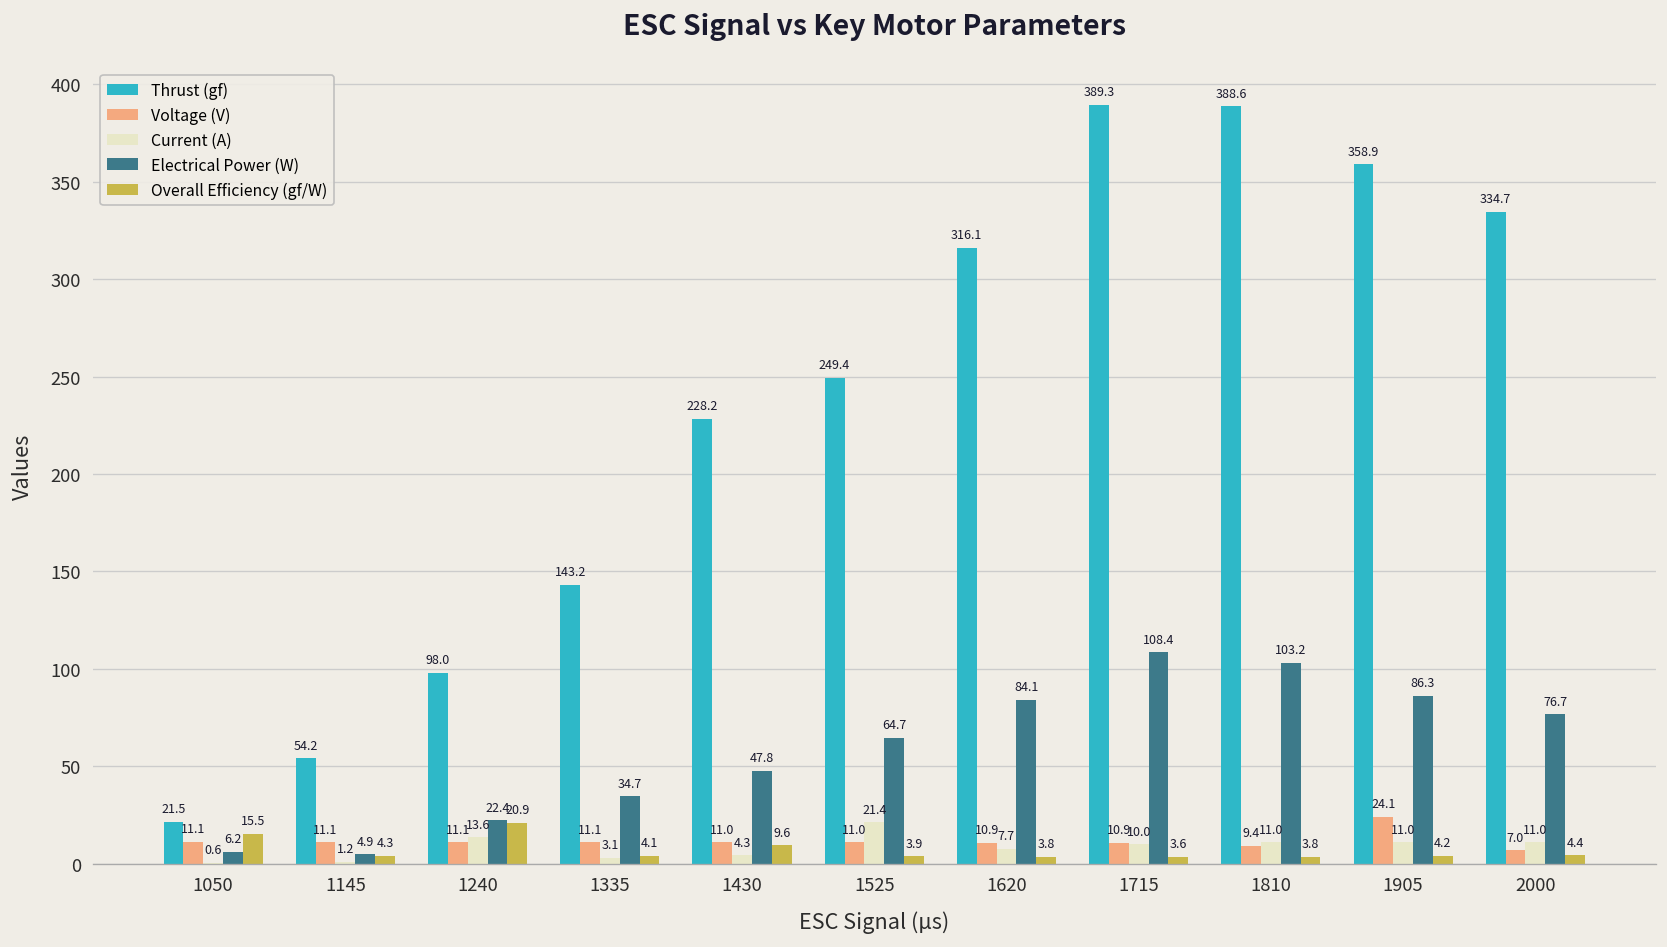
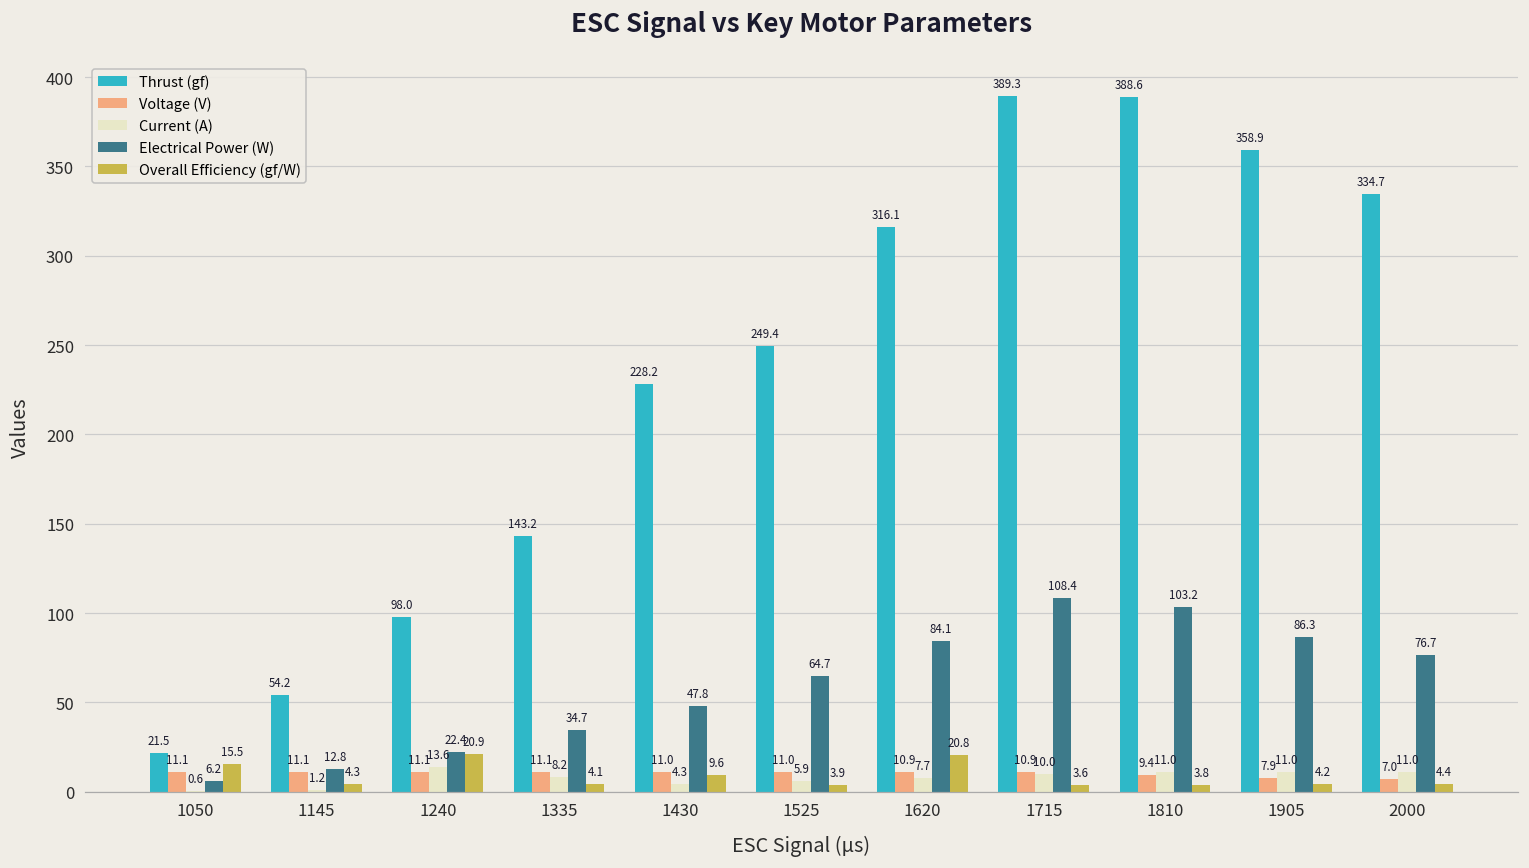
Electrical Power (W), 1145: 4.9 -> 12.8
Current (A), 1335: 3.1 -> 8.2
Current (A), 1525: 21.4 -> 5.9
Overall Efficiency (gf/W), 1620: 3.8 -> 20.8
Voltage (V), 1905: 24.1 -> 7.9
